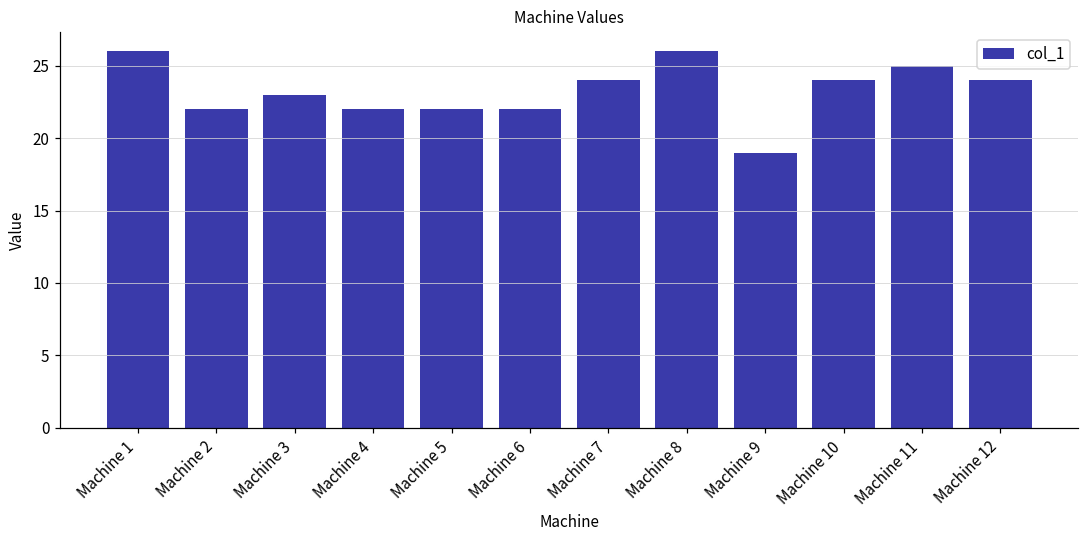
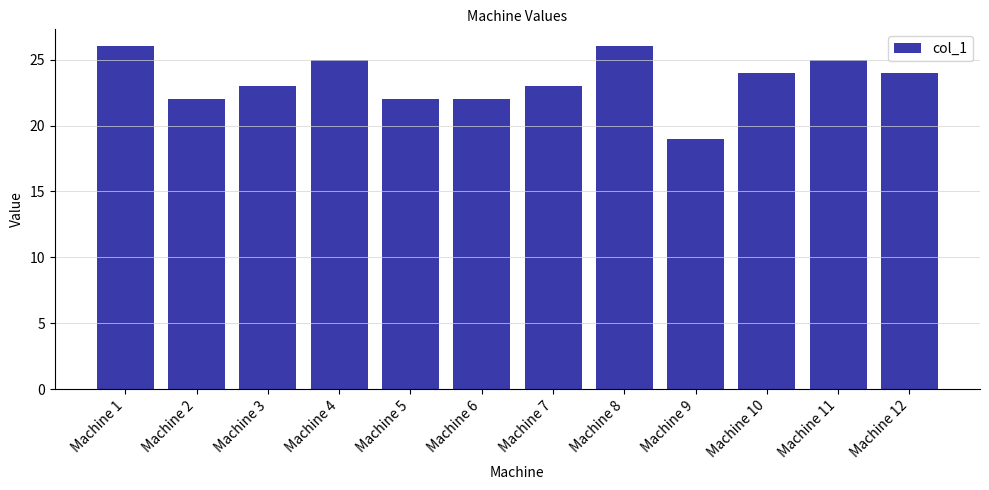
Machine 4: 22 -> 25
Machine 7: 24 -> 23
